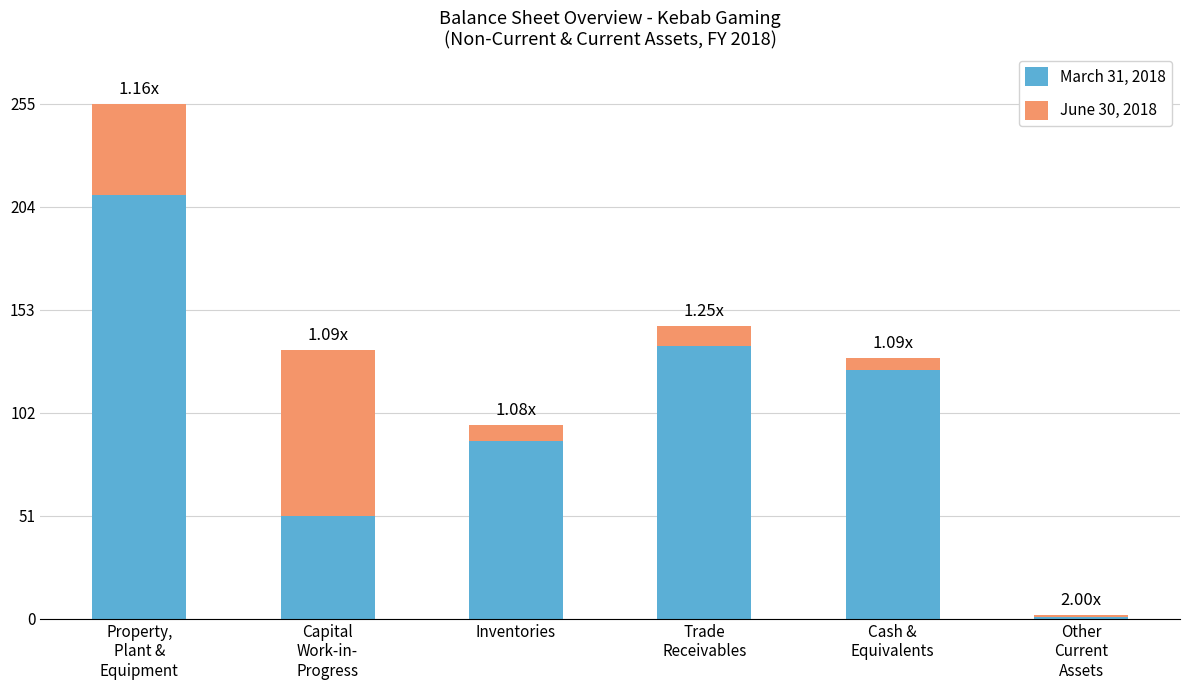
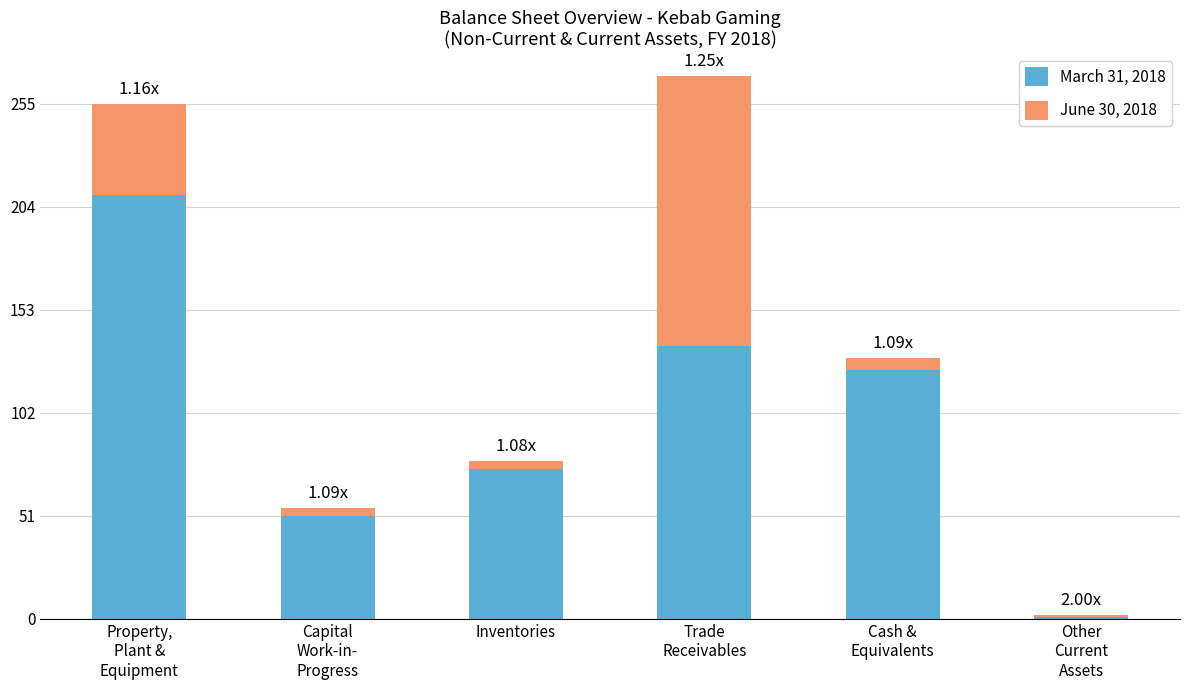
June 30, 2018, Capital Work-in- Progress: 82 -> 4
March 31, 2018, Inventories: 88 -> 74
June 30, 2018, Inventories: 8 -> 4
June 30, 2018, Trade Receivables: 10 -> 134
